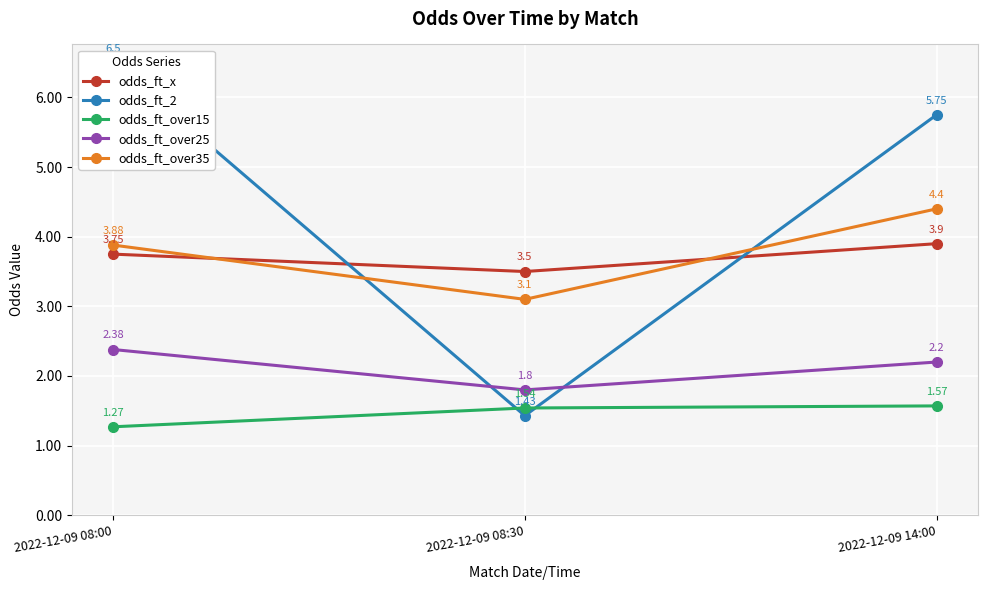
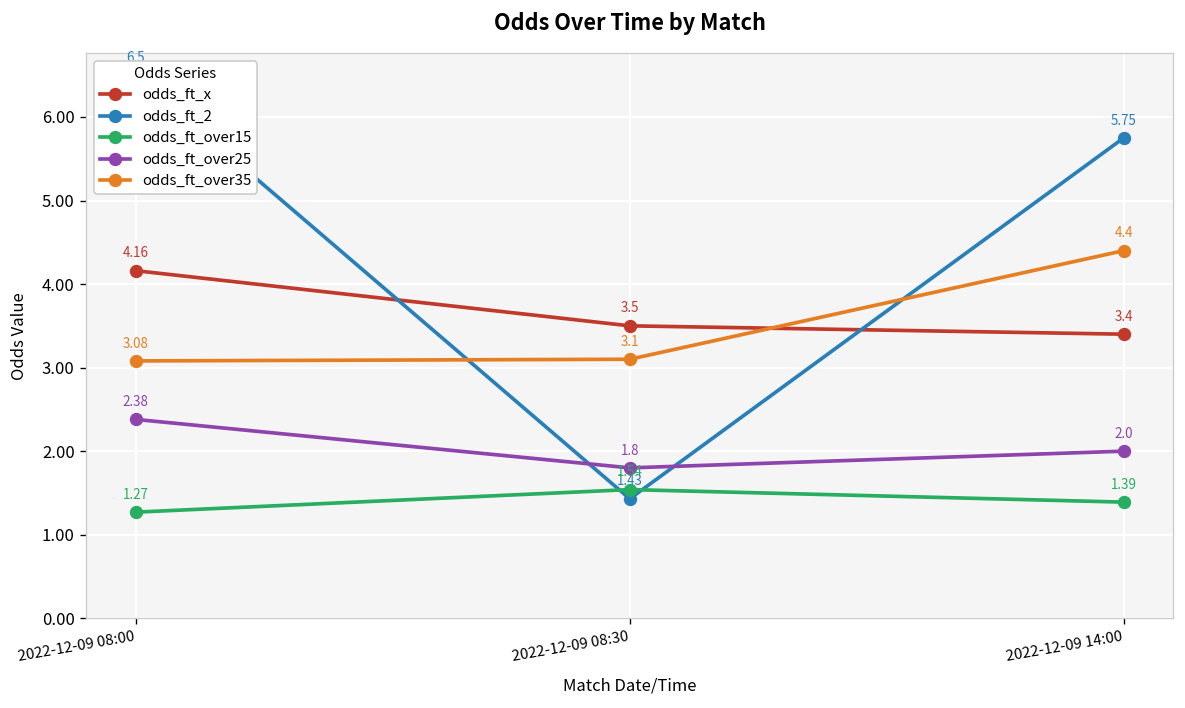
odds_ft_x, 2022-12-09 08:00: 3.75 -> 4.16
odds_ft_over35, 2022-12-09 08:00: 3.88 -> 3.08
odds_ft_x, 2022-12-09 14:00: 3.9 -> 3.4
odds_ft_over15, 2022-12-09 14:00: 1.57 -> 1.39
odds_ft_over25, 2022-12-09 14:00: 2.2 -> 2.0
